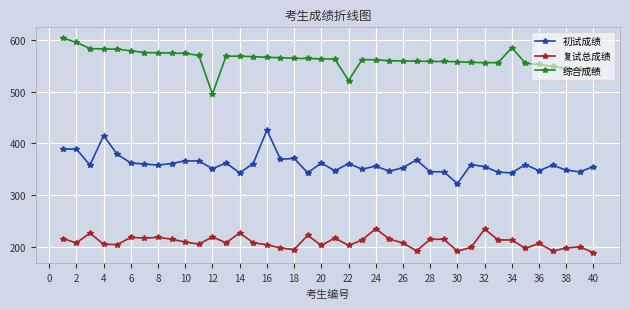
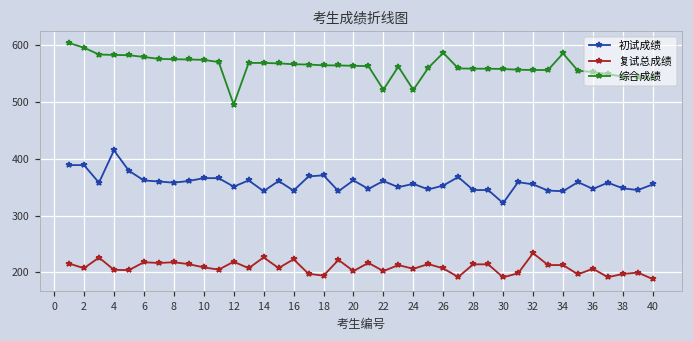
初试成绩, 16: 430 -> 340
复试总成绩, 16: 200 -> 220
复试总成绩, 24: 230 -> 210
综合成绩, 24: 560 -> 520
综合成绩, 26: 560 -> 590
